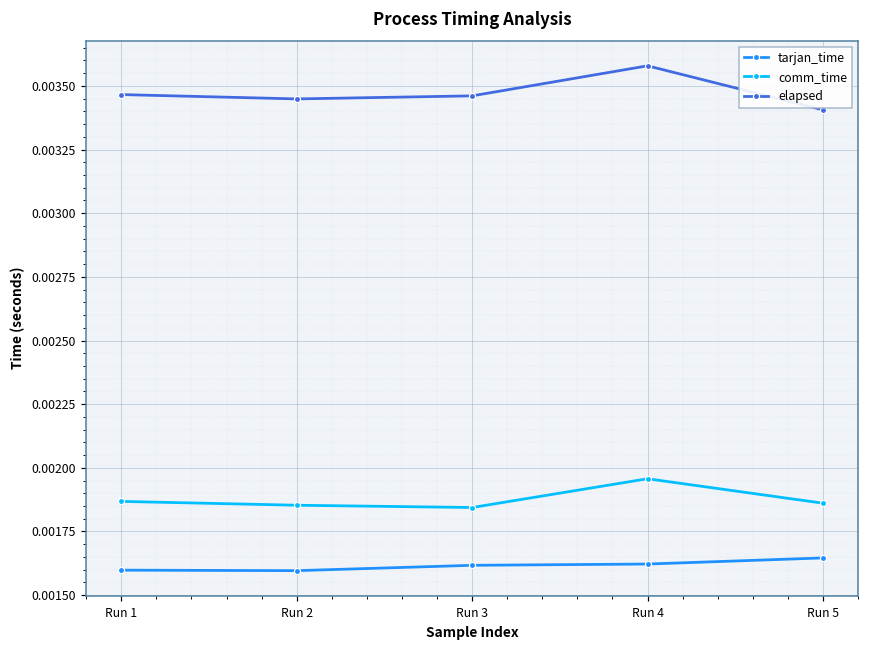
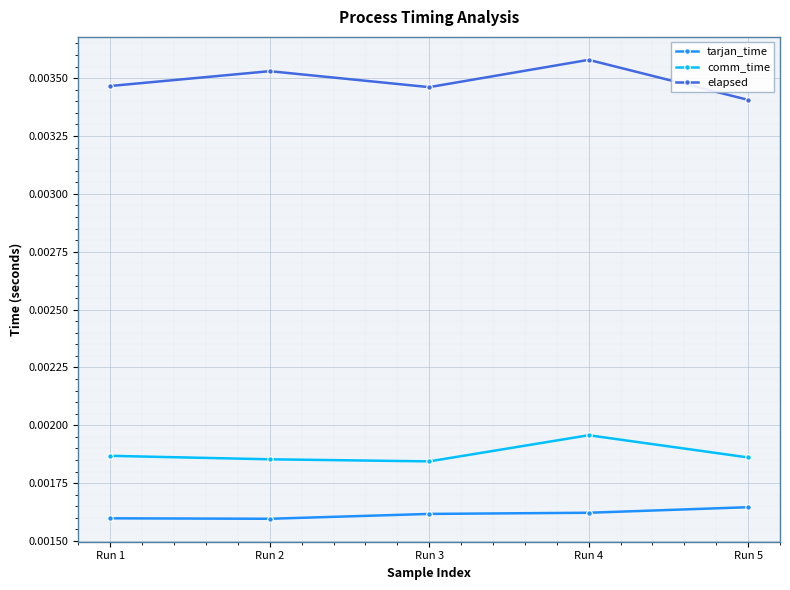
elapsed, Run 2: 0.00345 -> 0.00353
